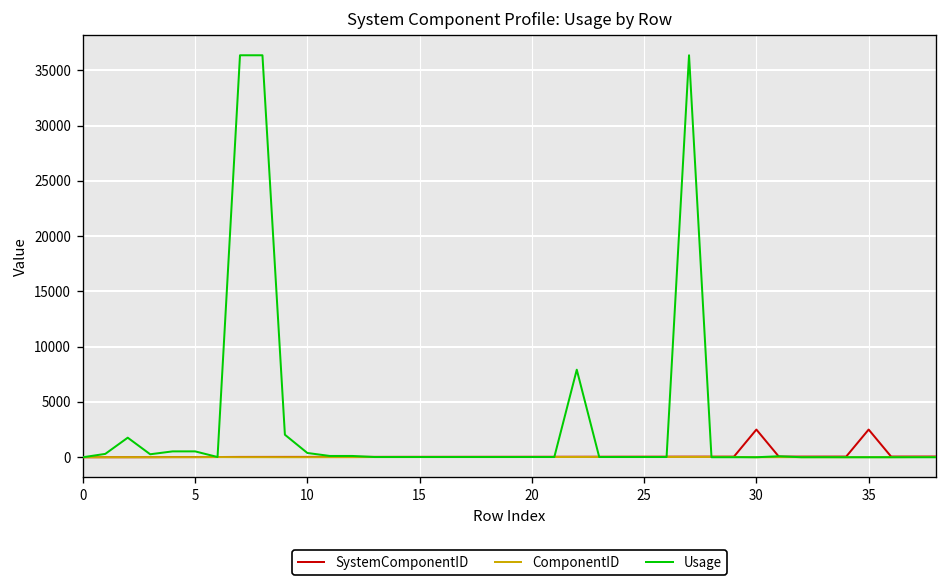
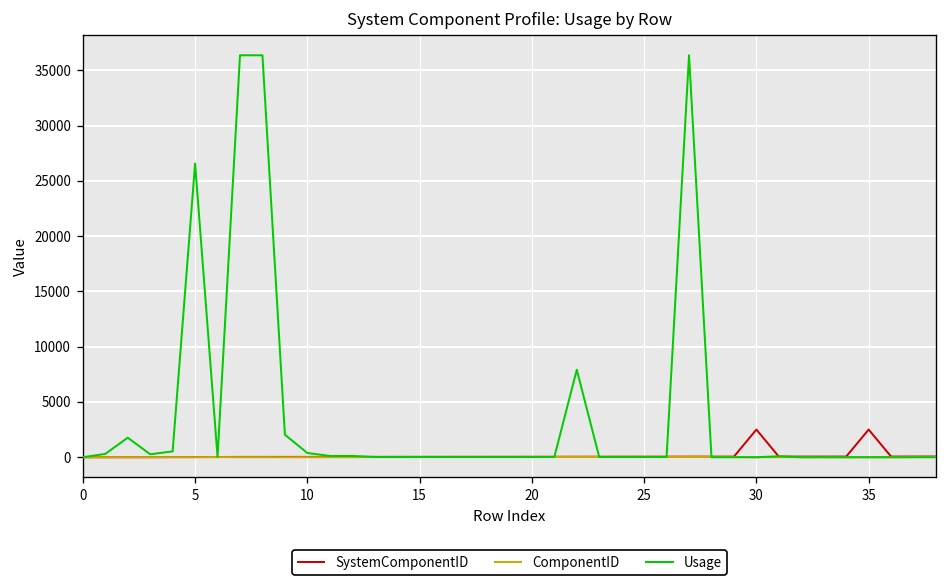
Usage, 5: 1000 -> 27000
